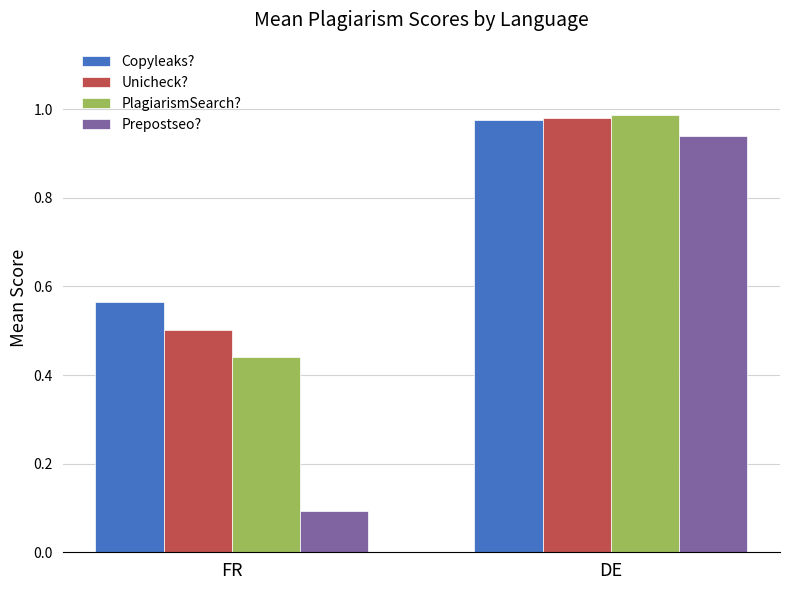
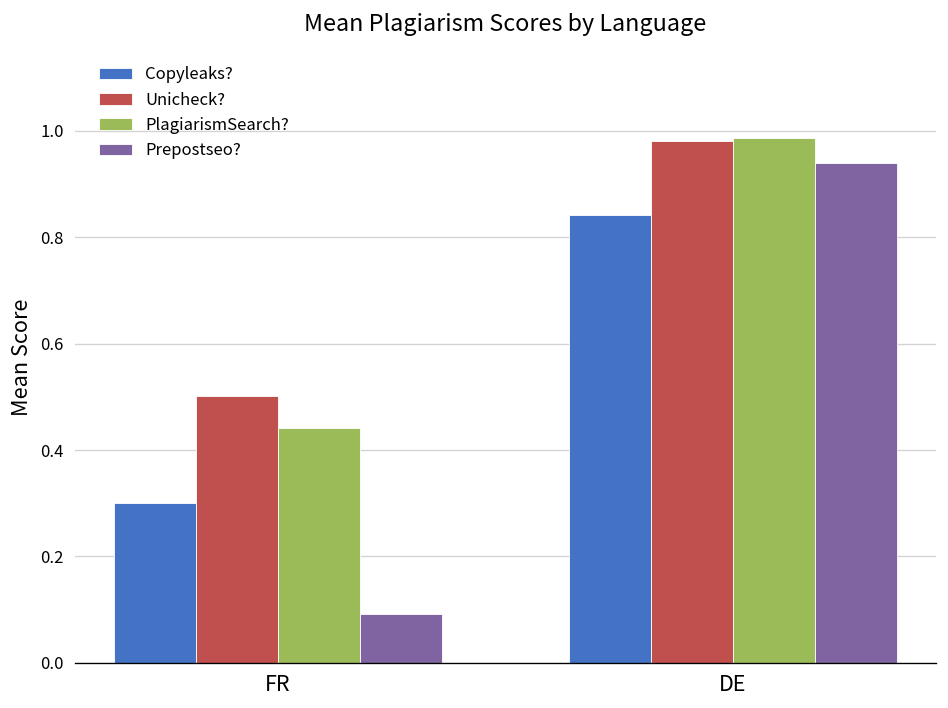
Copyleaks?, FR: 0.56 -> 0.30
Copyleaks?, DE: 0.97 -> 0.84
